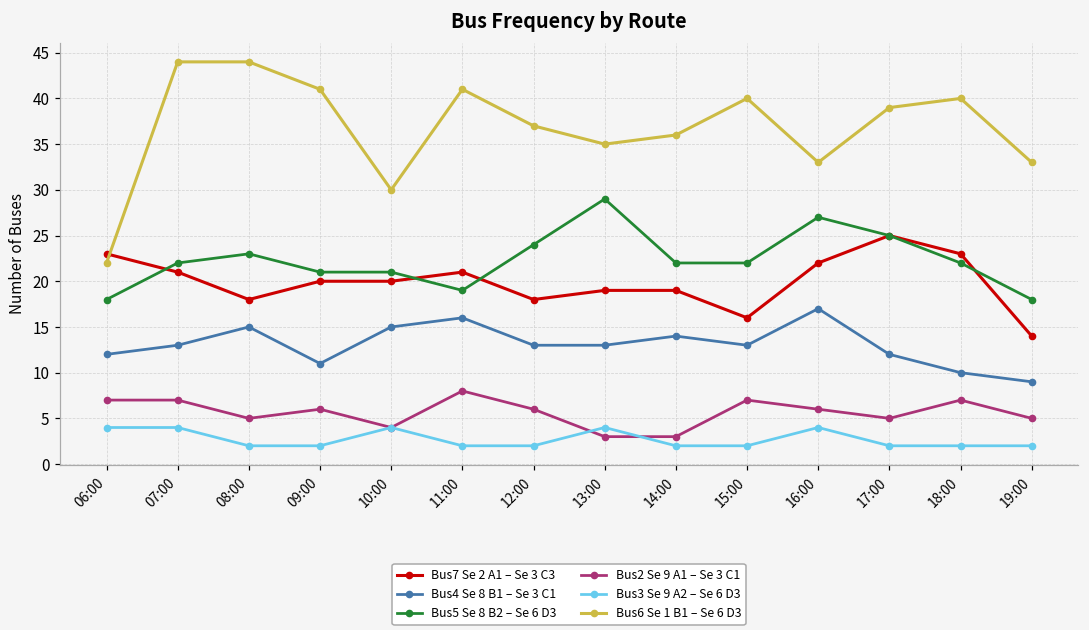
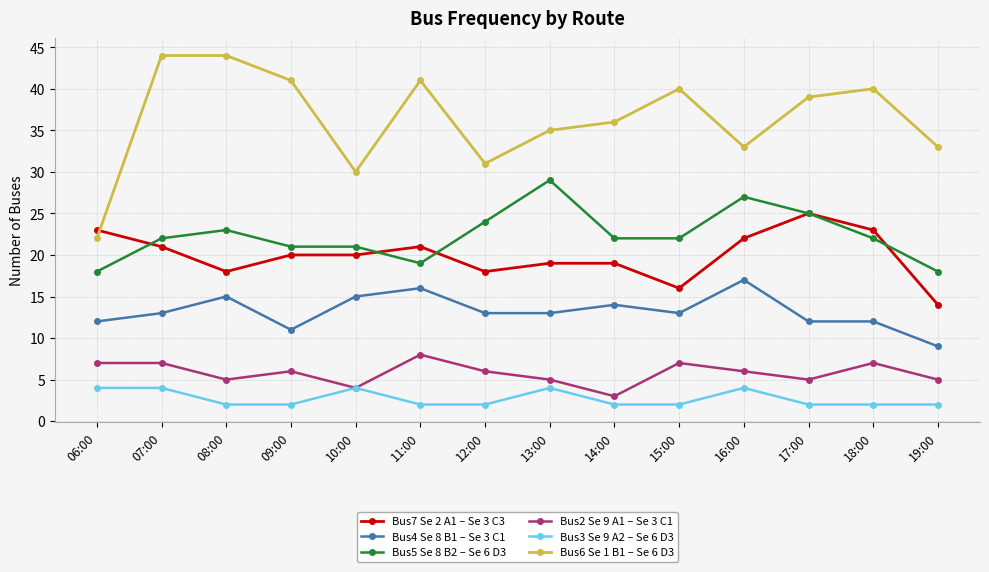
Bus6 Se 1 B1 – Se 6 D3, 12:00: 37 -> 31
Bus2 Se 9 A1 – Se 3 C1, 13:00: 3 -> 5
Bus4 Se 8 B1 – Se 3 C1, 18:00: 10 -> 12
